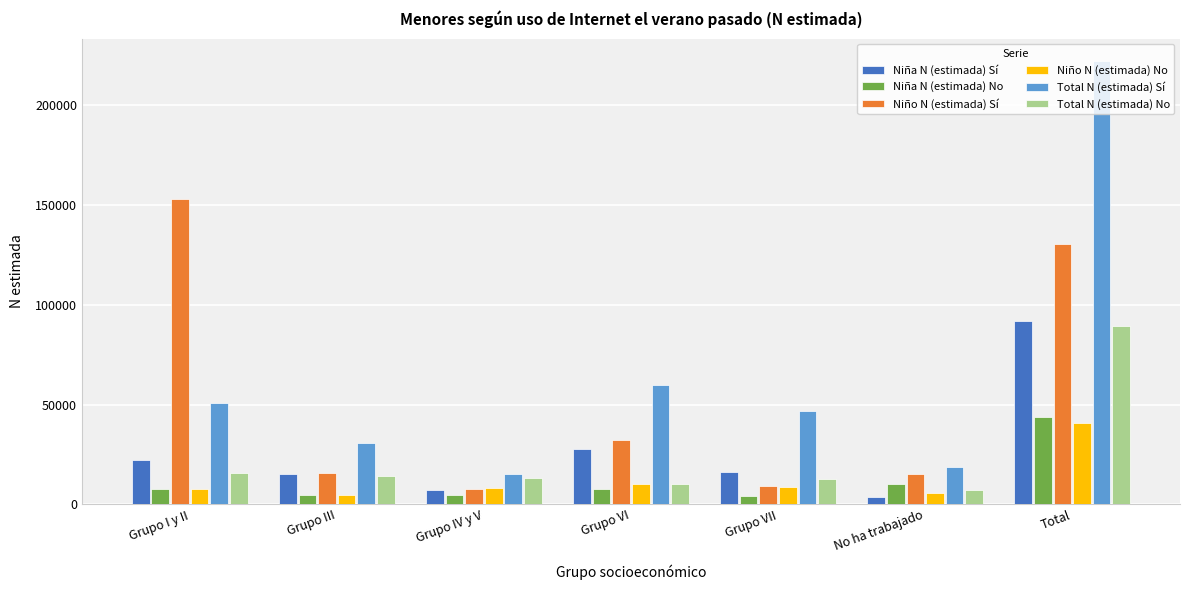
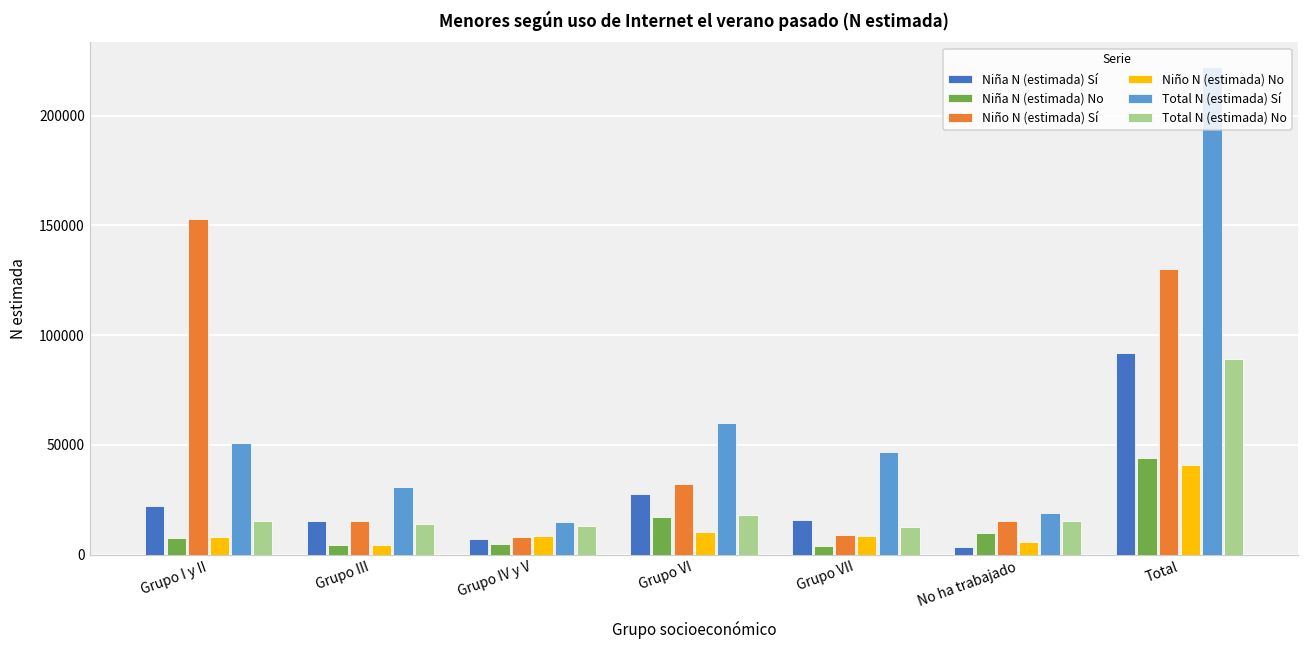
Niña N (estimada) No, Grupo VI: 8000 -> 17000
Total N (estimada) No, Grupo VI: 10000 -> 18000
Total N (estimada) No, No ha trabajado: 7000 -> 16000
